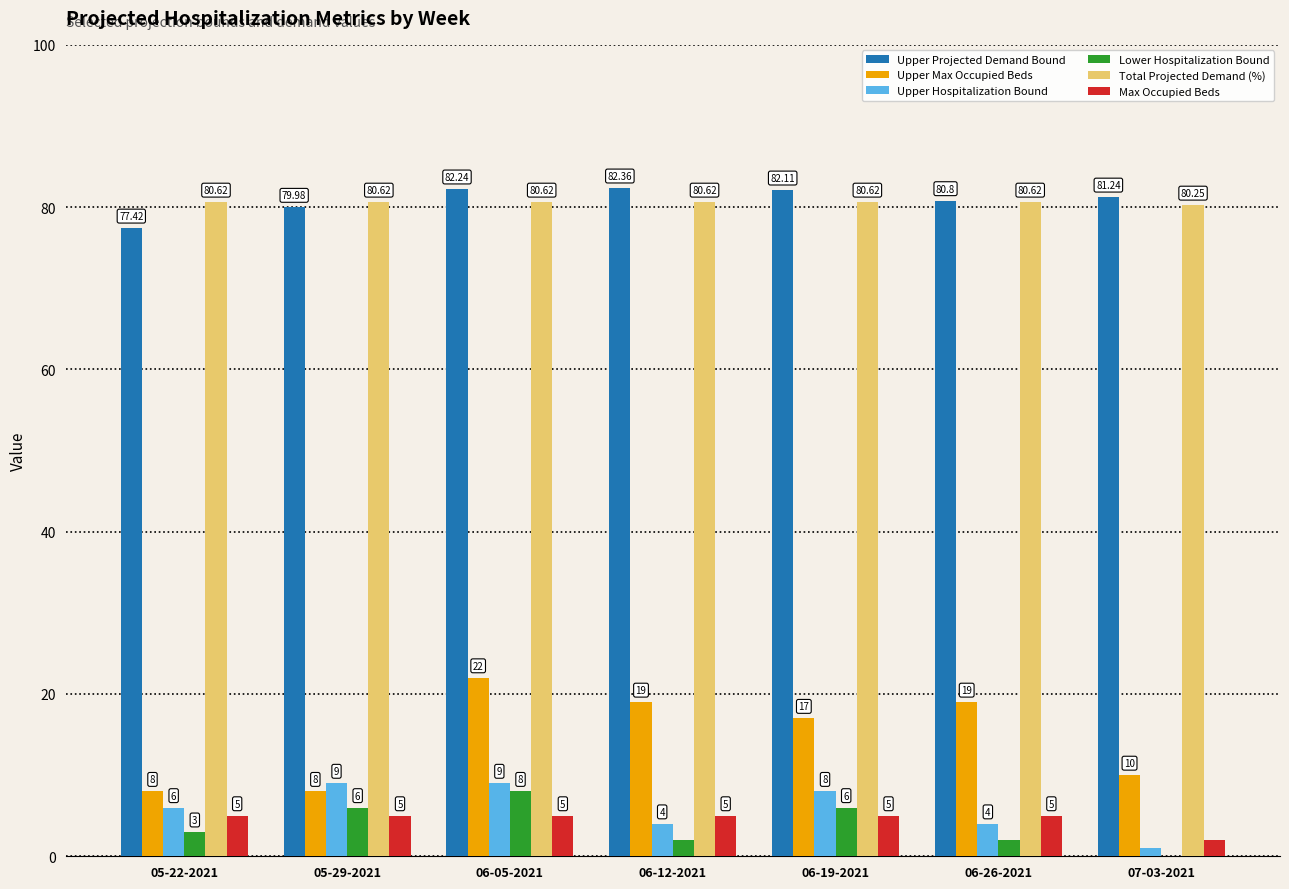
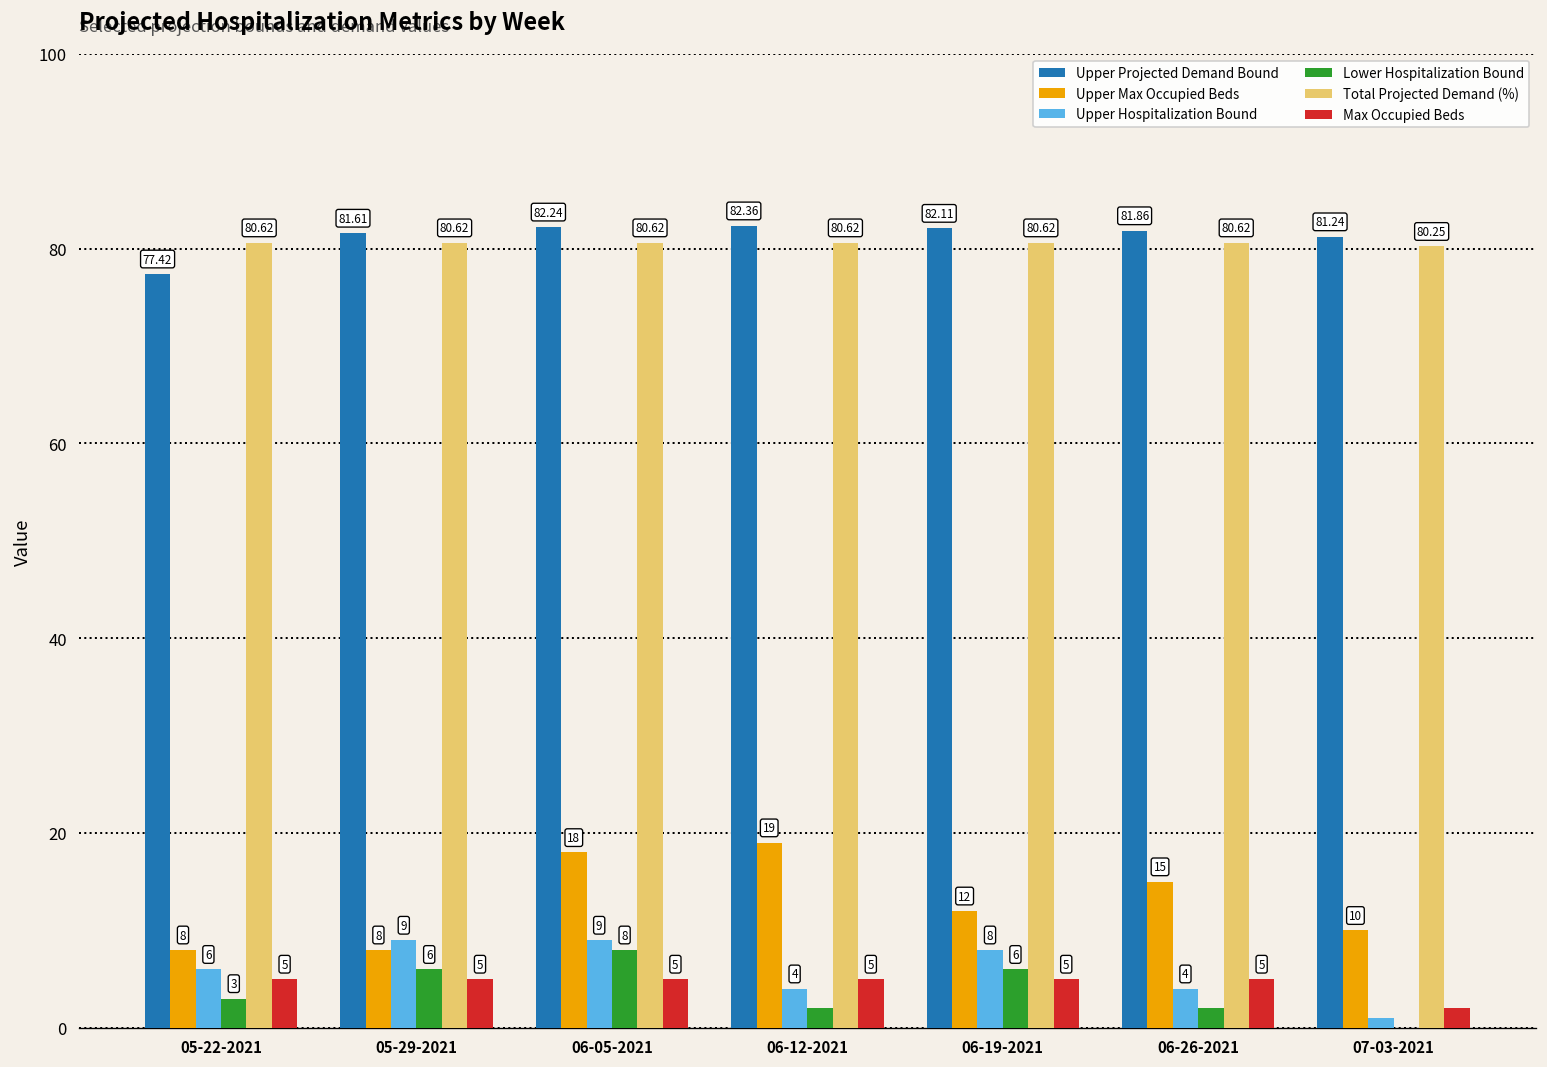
Upper Projected Demand Bound, 05-29-2021: 79.98 -> 81.61
Upper Max Occupied Beds, 06-05-2021: 22 -> 18
Upper Max Occupied Beds, 06-19-2021: 17 -> 12
Upper Projected Demand Bound, 06-26-2021: 80.8 -> 81.86
Upper Max Occupied Beds, 06-26-2021: 19 -> 15
